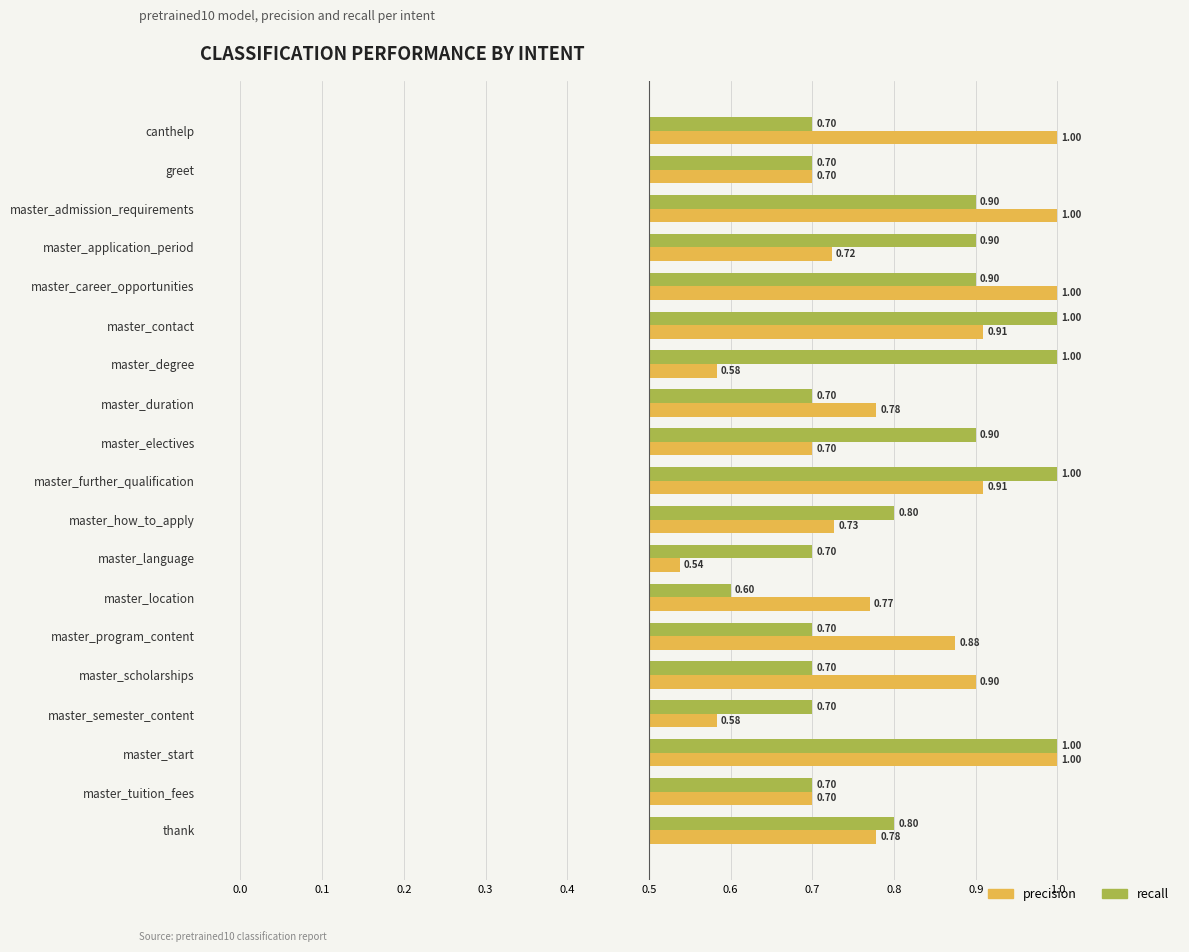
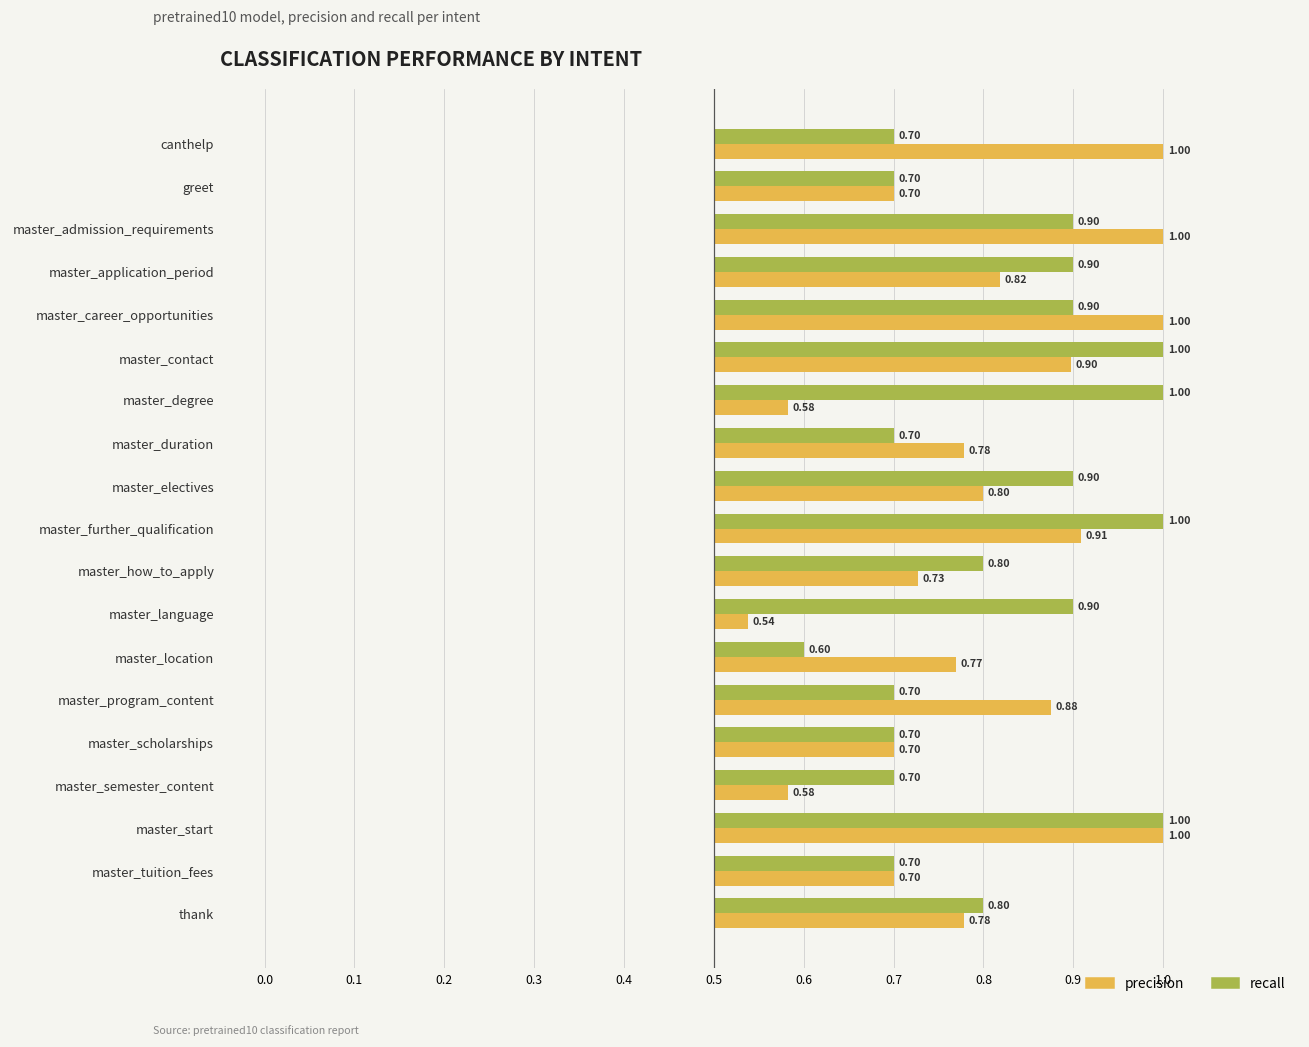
precision, master_application_period: 0.72 -> 0.82
precision, master_contact: 0.91 -> 0.90
precision, master_electives: 0.70 -> 0.80
recall, master_language: 0.70 -> 0.90
precision, master_scholarships: 0.90 -> 0.70
